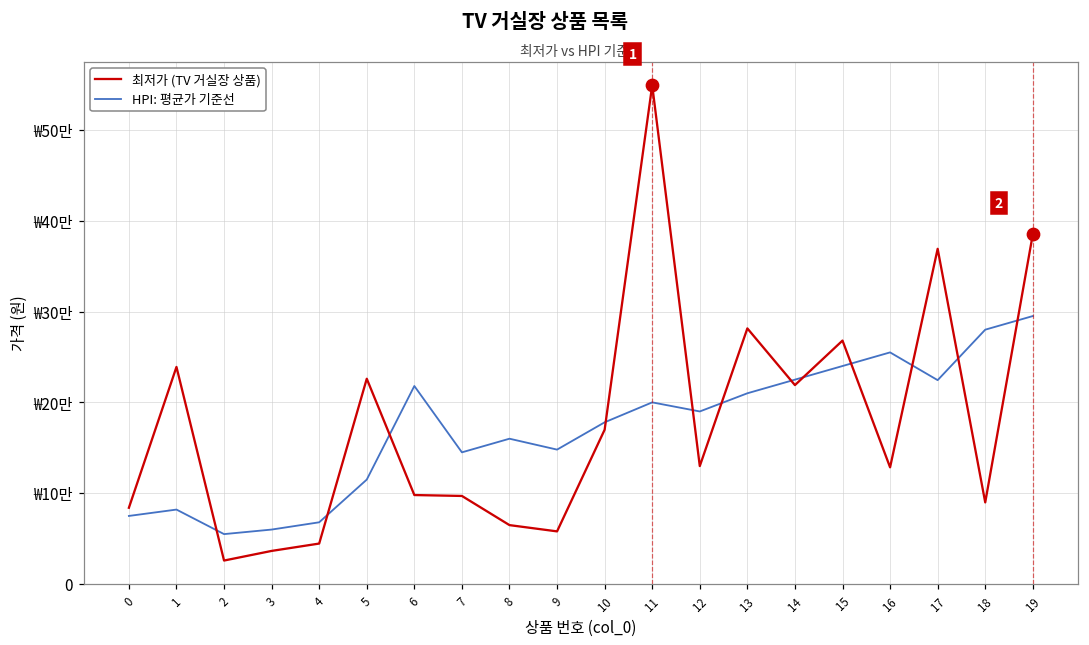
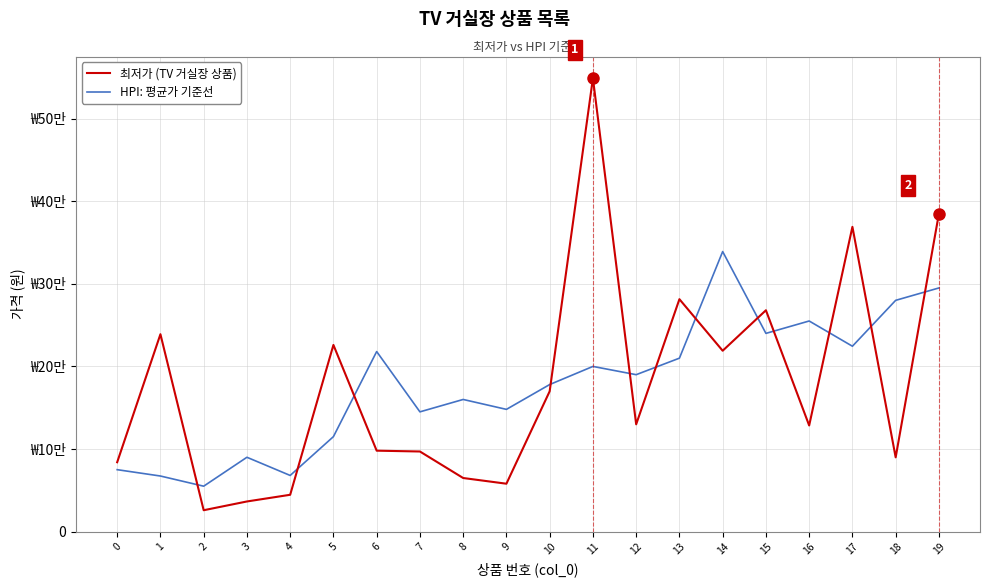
HPI: 평균가 기준선, 1: ₩8만 -> ₩7만
HPI: 평균가 기준선, 3: ₩6만 -> ₩9만
HPI: 평균가 기준선, 14: ₩23만 -> ₩34만
